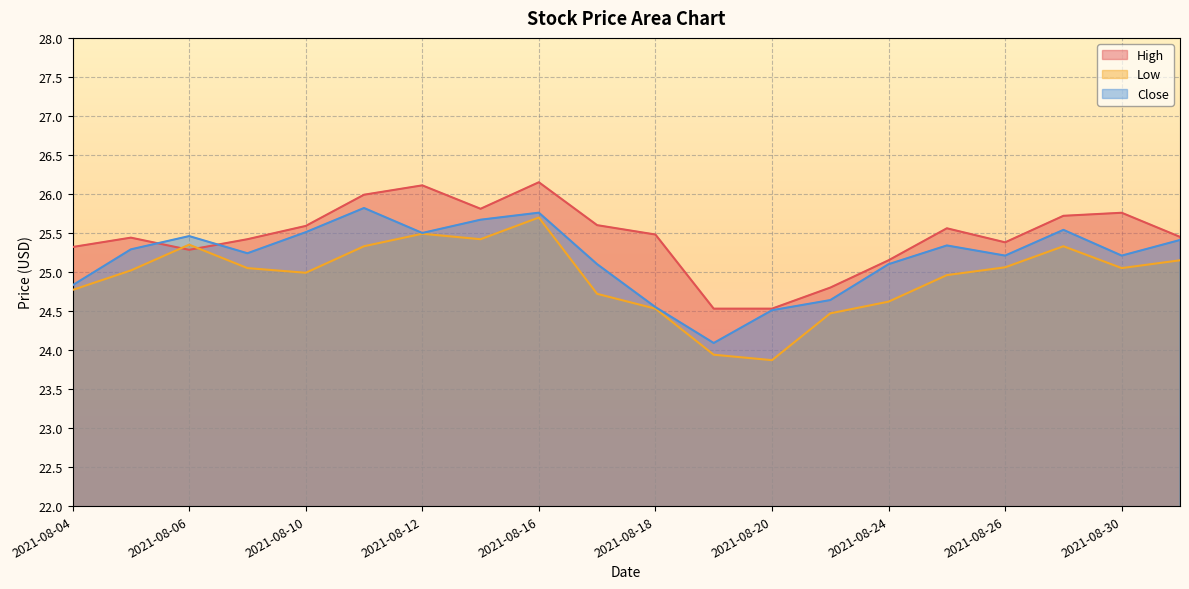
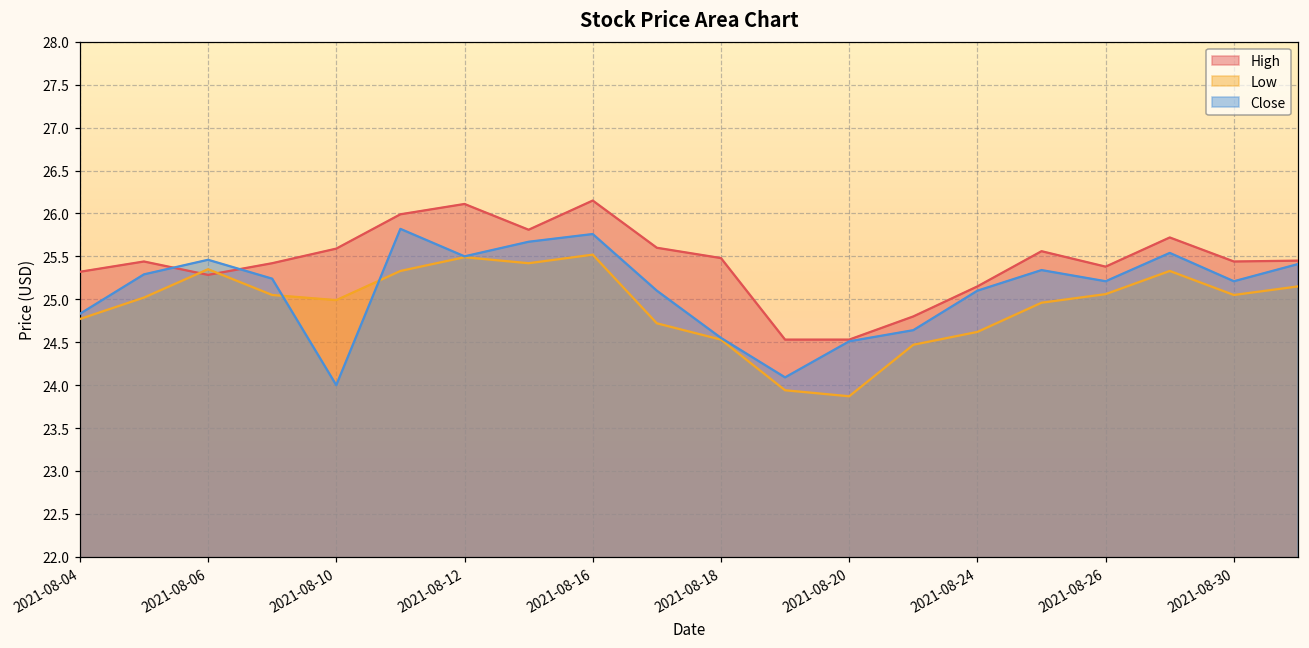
Close, 2021-08-10: 25.5 -> 24.0
Low, 2021-08-16: 25.7 -> 25.5
High, 2021-08-30: 25.8 -> 25.4
